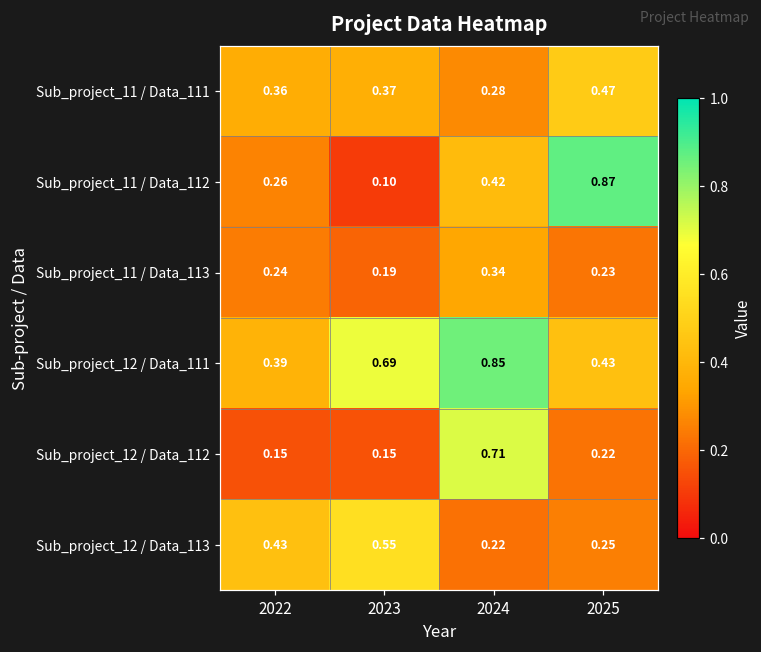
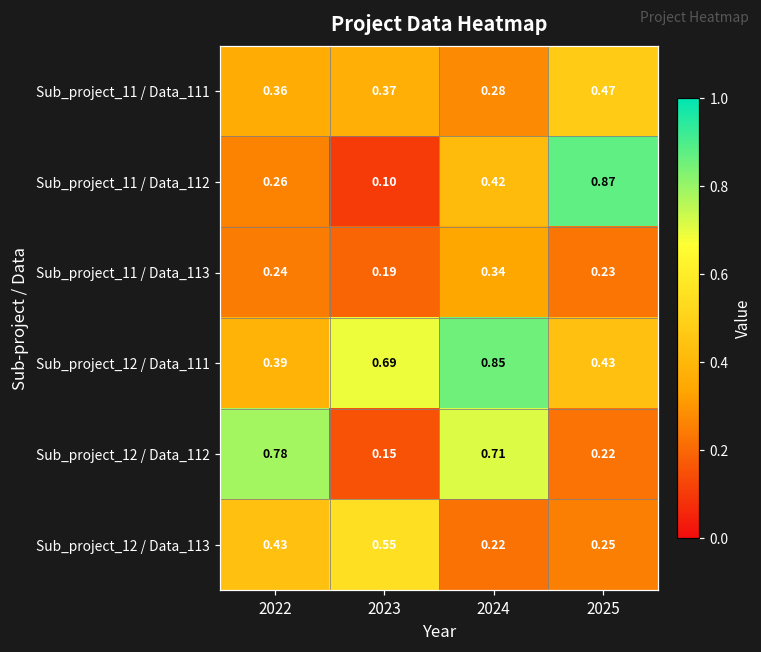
Sub_project_12 / Data_112, 2022: 0.15 -> 0.78
